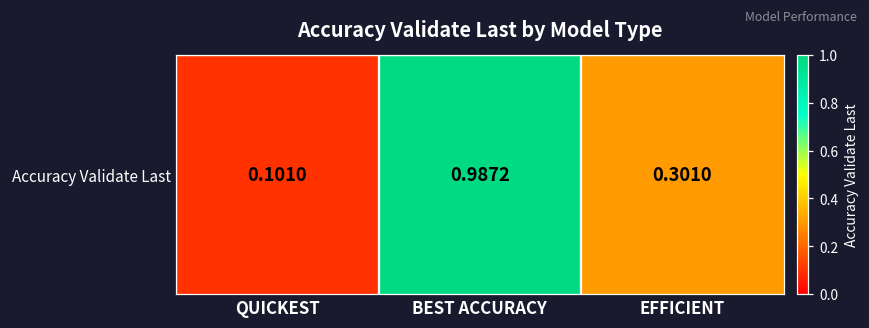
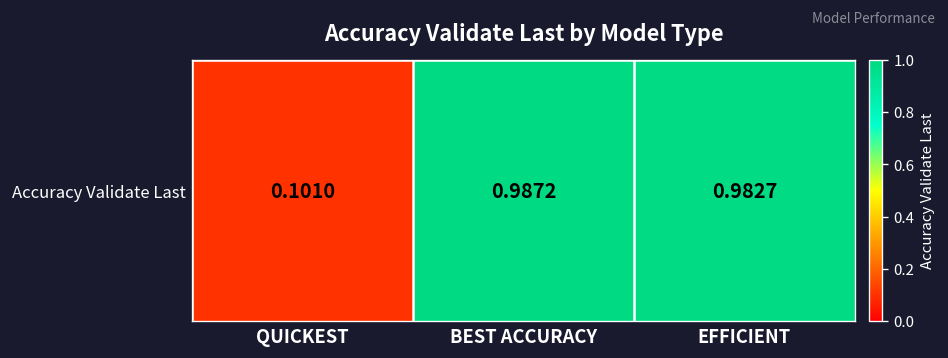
Accuracy Validate Last, EFFICIENT: 0.3010 -> 0.9827
